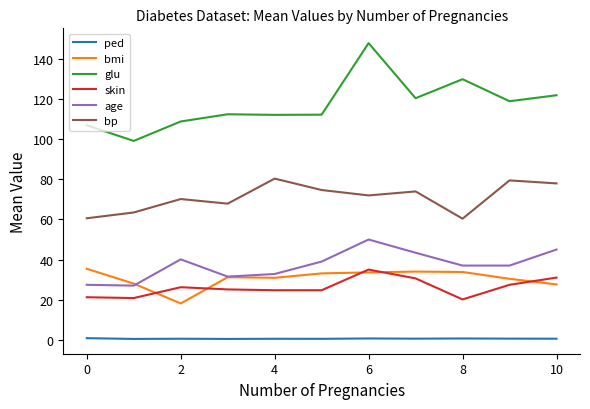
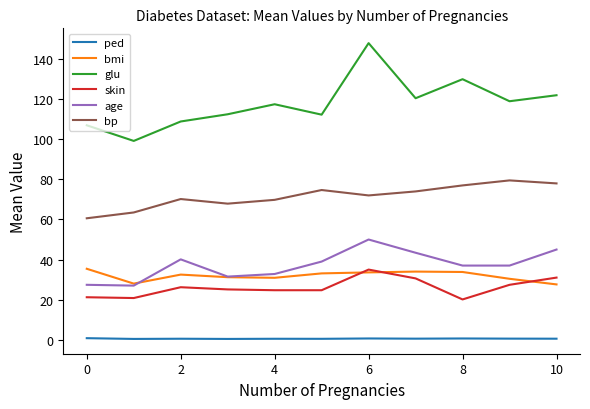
bmi, 2: 18 -> 33
glu, 4: 112 -> 118
bp, 4: 80 -> 70
bp, 8: 60 -> 77
